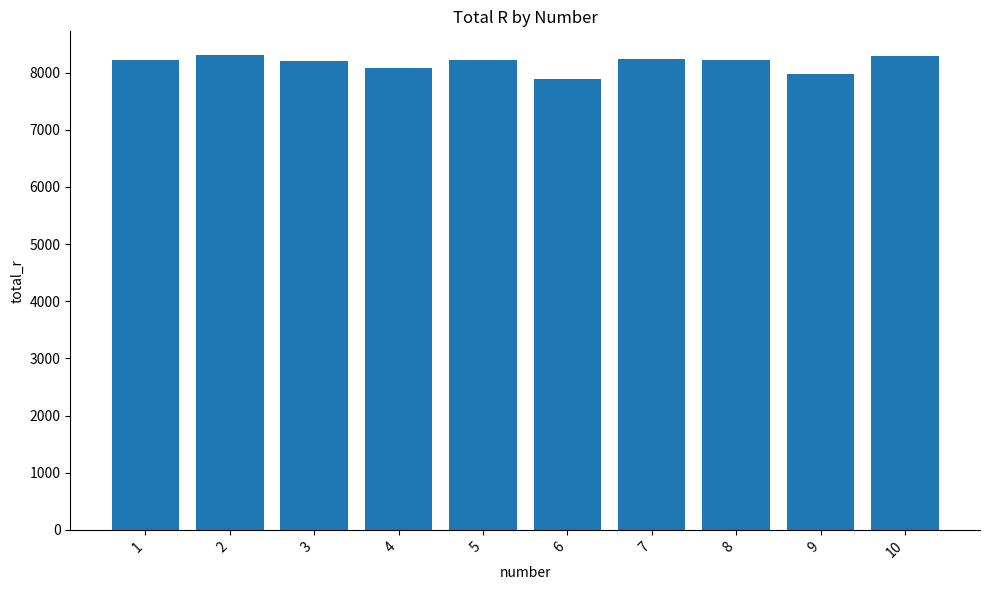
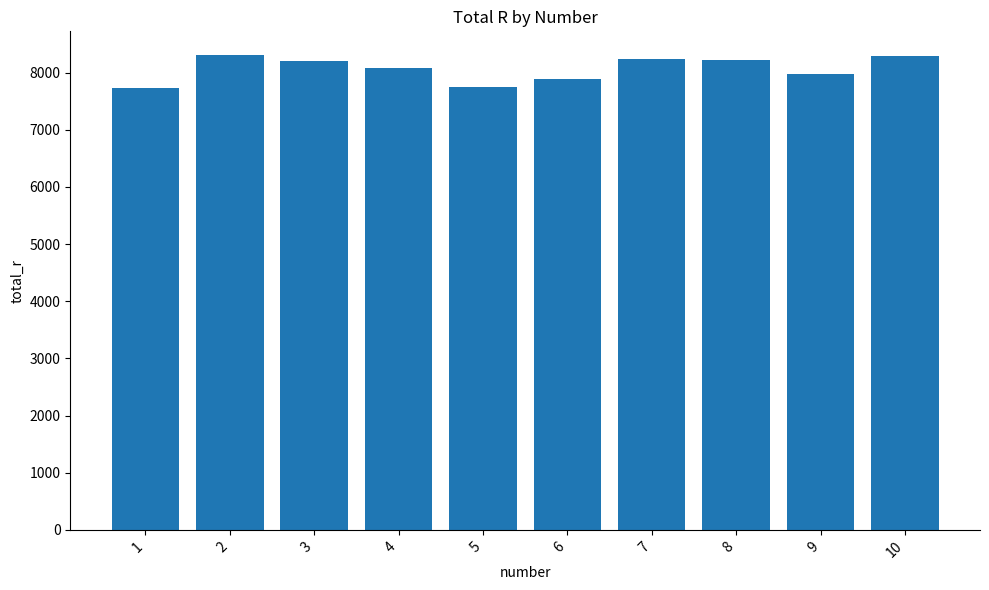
1: 8200 -> 7700
5: 8200 -> 7700
